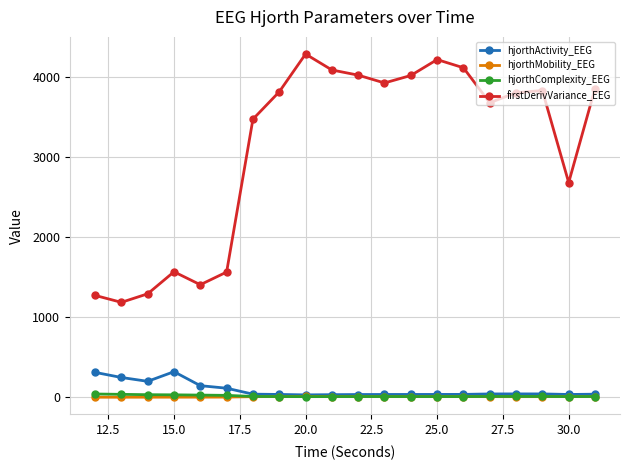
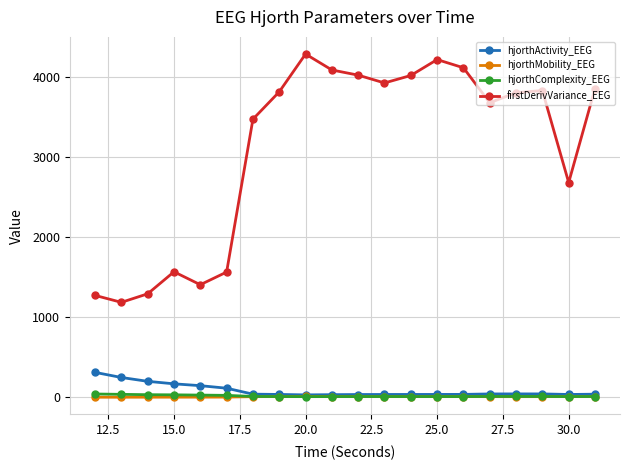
hjorthActivity_EEG, 15.0: 300 -> 200
